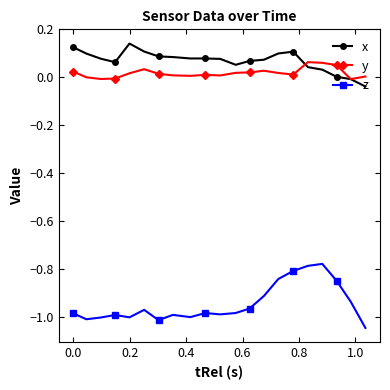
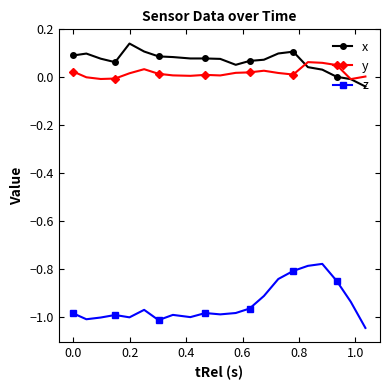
x, 0.0: 0.13 -> 0.09
